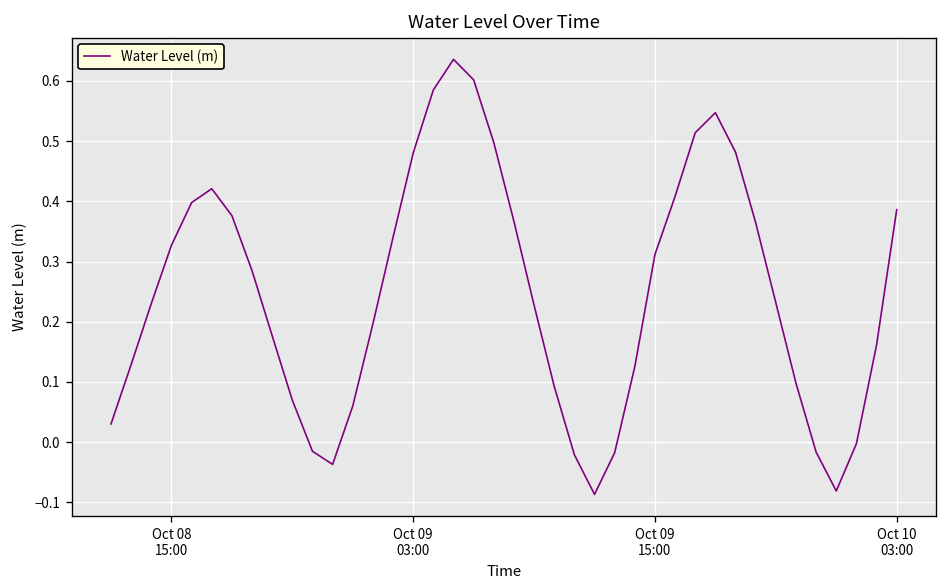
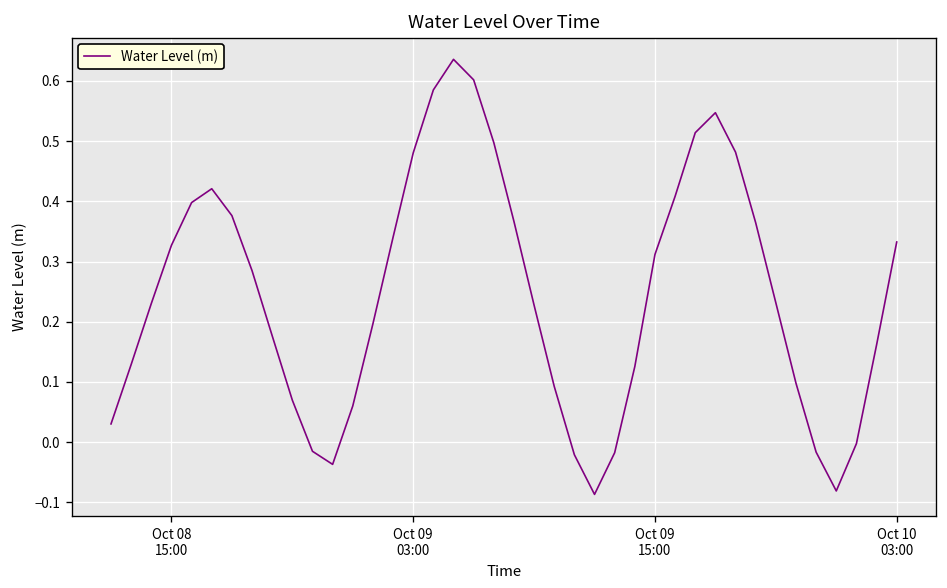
Oct 10 03:00: 0.39 -> 0.33
